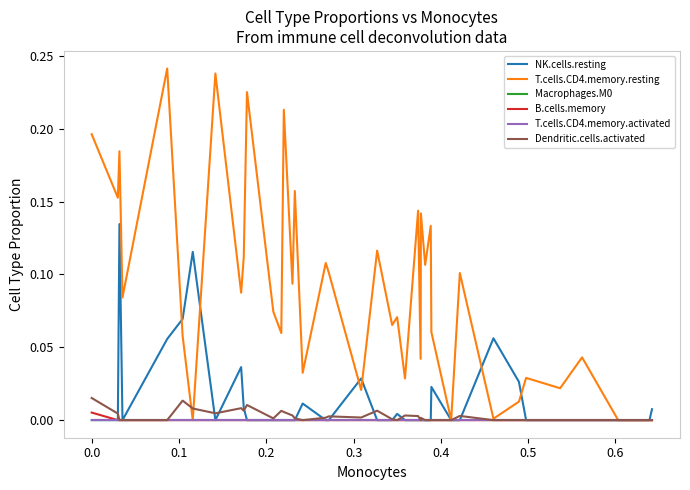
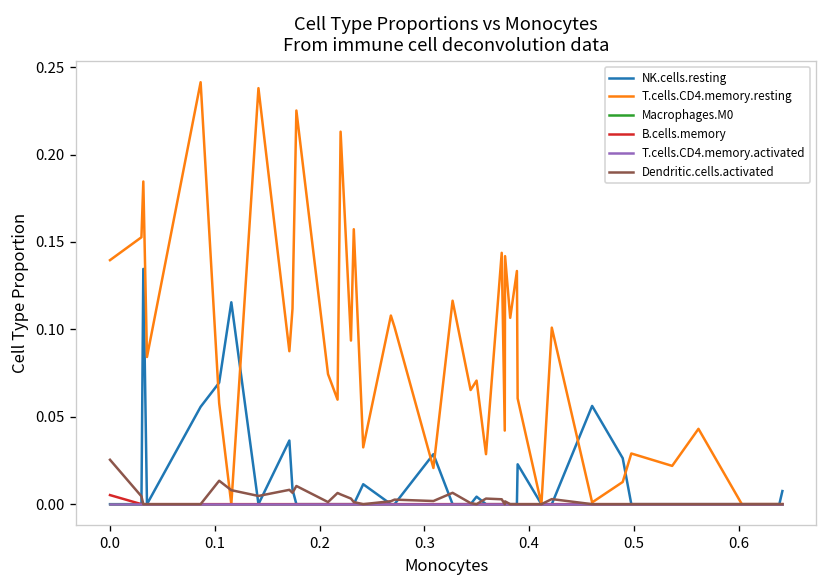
T.cells.CD4.memory.resting, 0.0: 0.196 -> 0.140
Dendritic.cells.activated, 0.0: 0.015 -> 0.025
